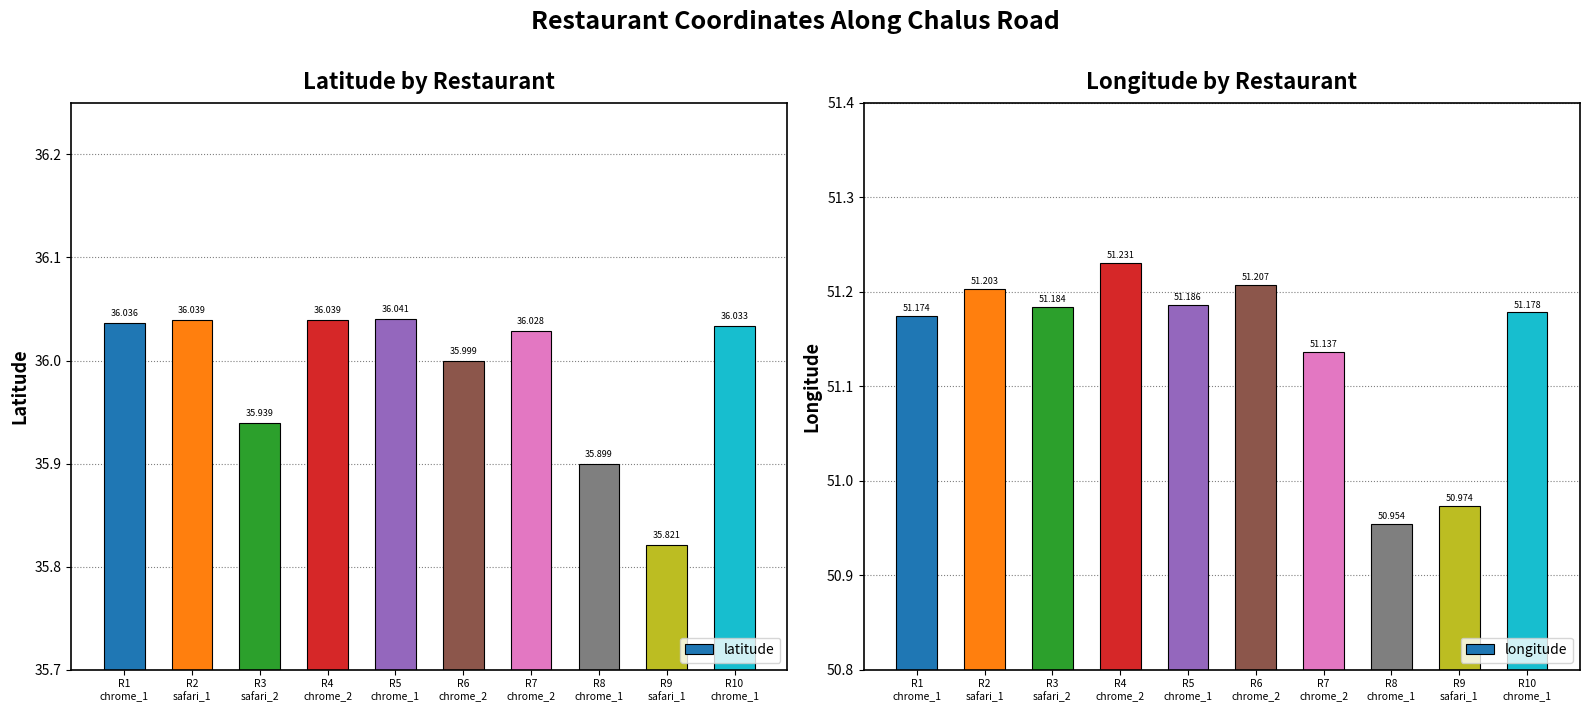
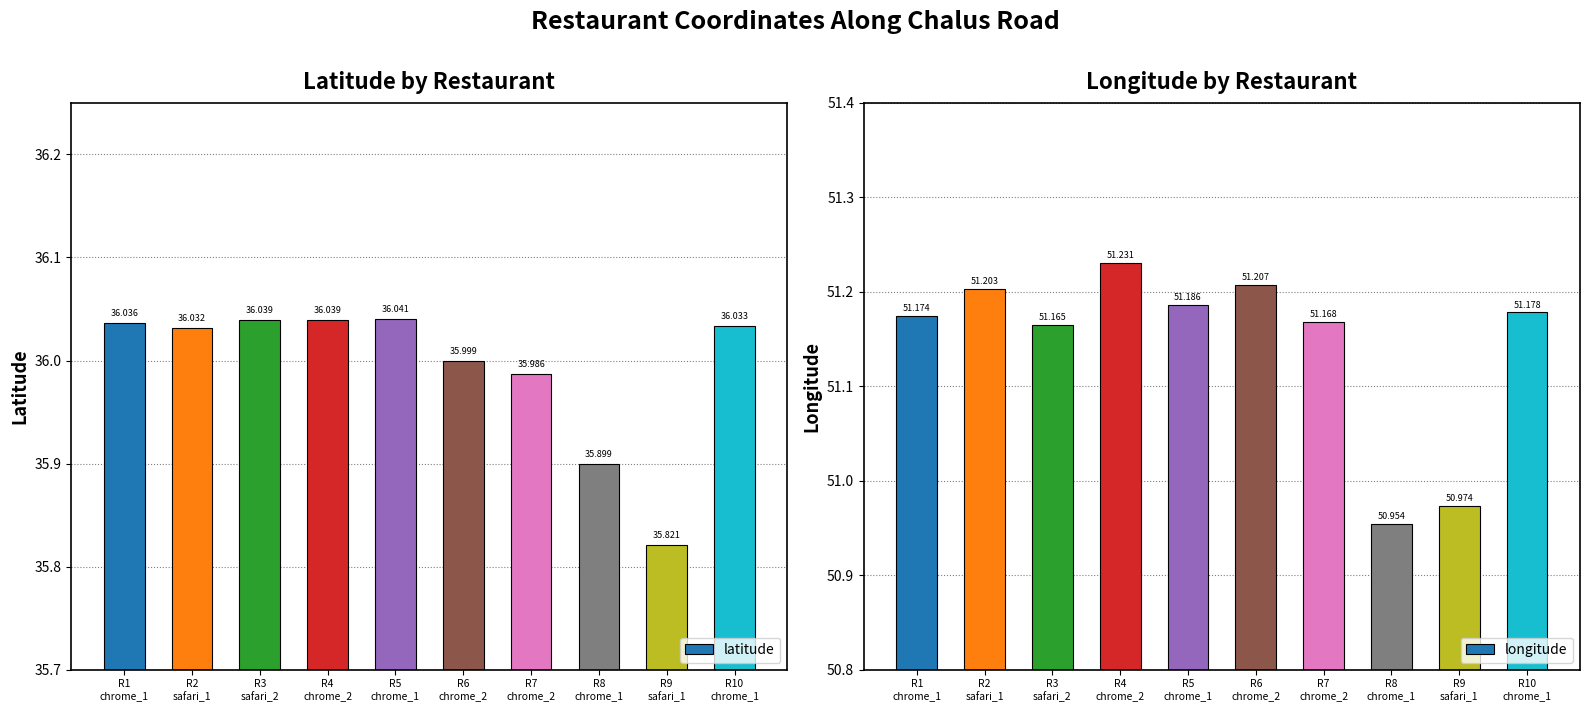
Latitude by Restaurant, R2 safari_1: 36.039 -> 36.032
Latitude by Restaurant, R3 safari_2: 35.939 -> 36.039
Latitude by Restaurant, R7 chrome_2: 36.028 -> 35.986
Longitude by Restaurant, R3 safari_2: 51.184 -> 51.165
Longitude by Restaurant, R7 chrome_2: 51.137 -> 51.168
